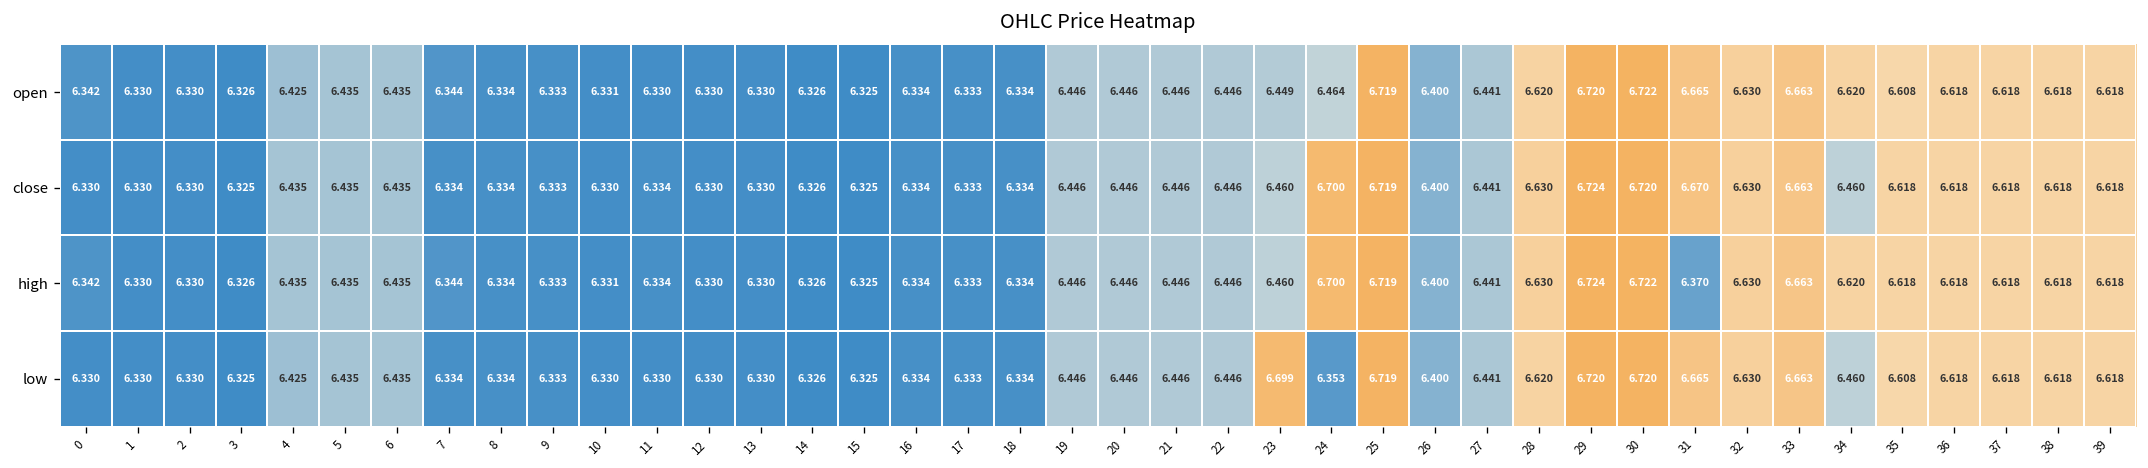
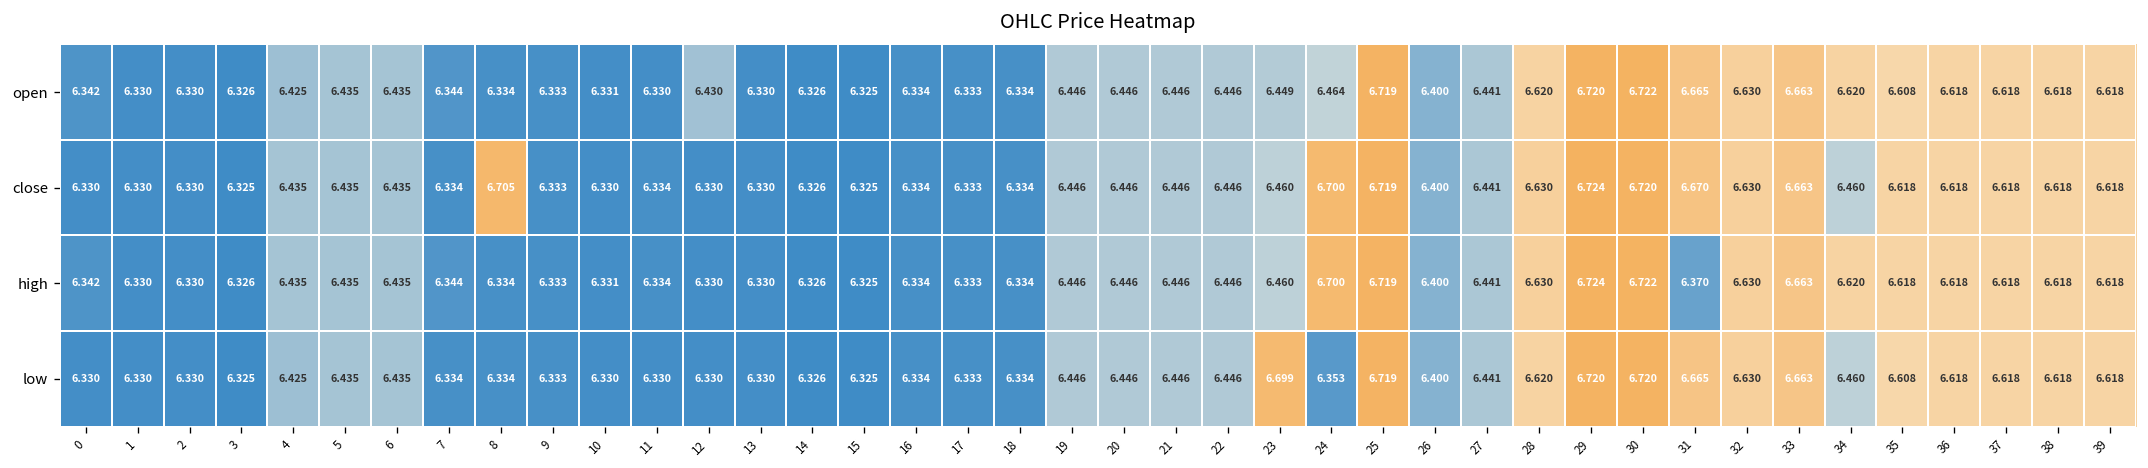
open, 12: 6.330 -> 6.430
close, 8: 6.334 -> 6.705
